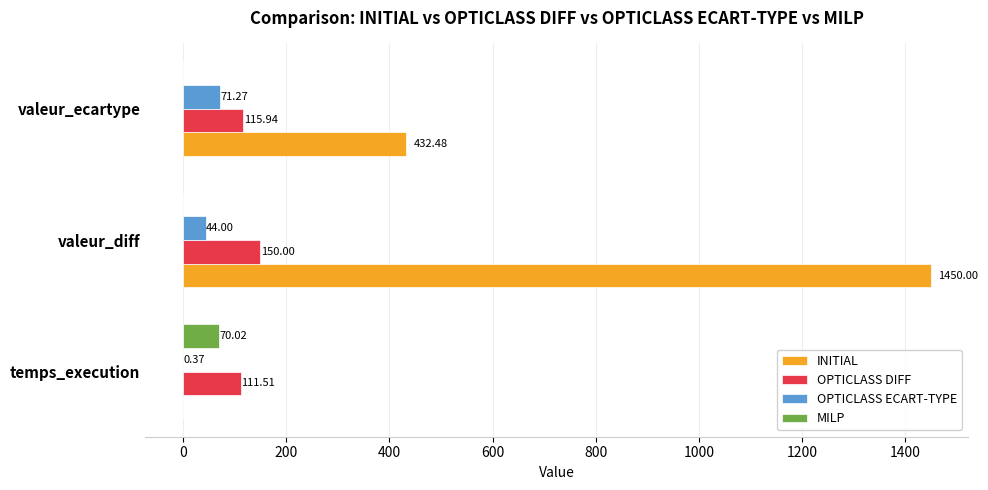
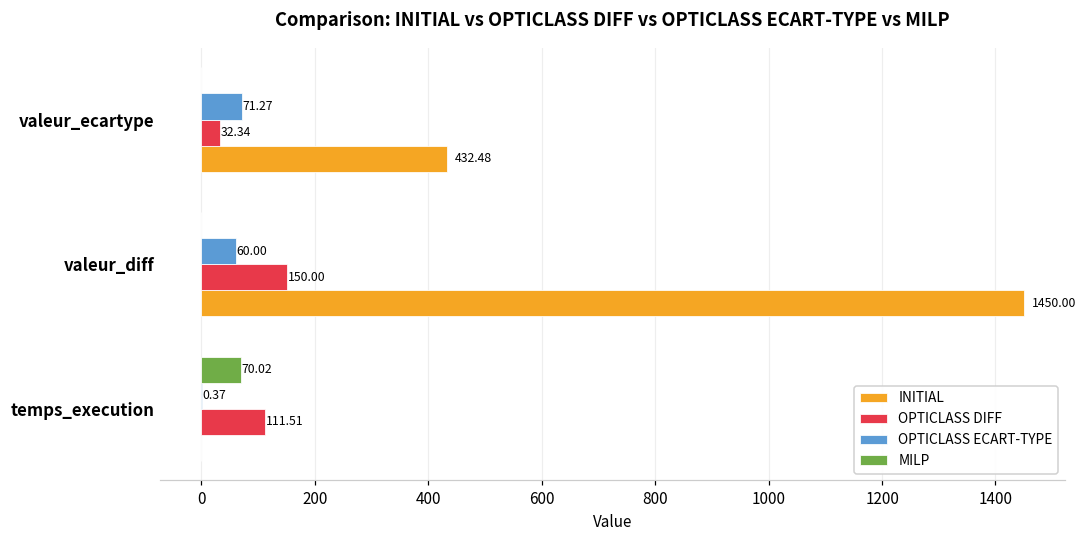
OPTICLASS DIFF, valeur_ecartype: 115.94 -> 32.34
OPTICLASS ECART-TYPE, valeur_diff: 44.00 -> 60.00
